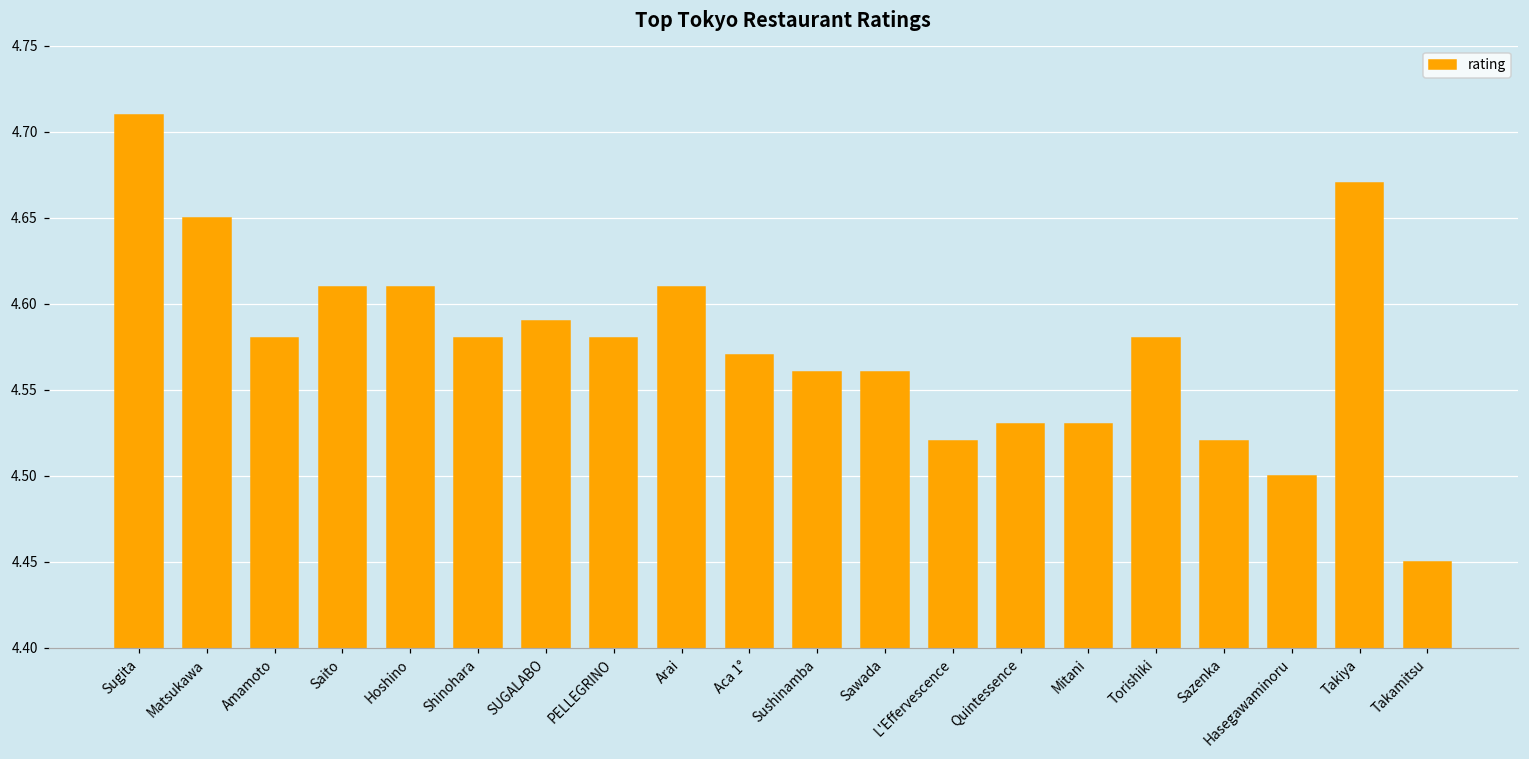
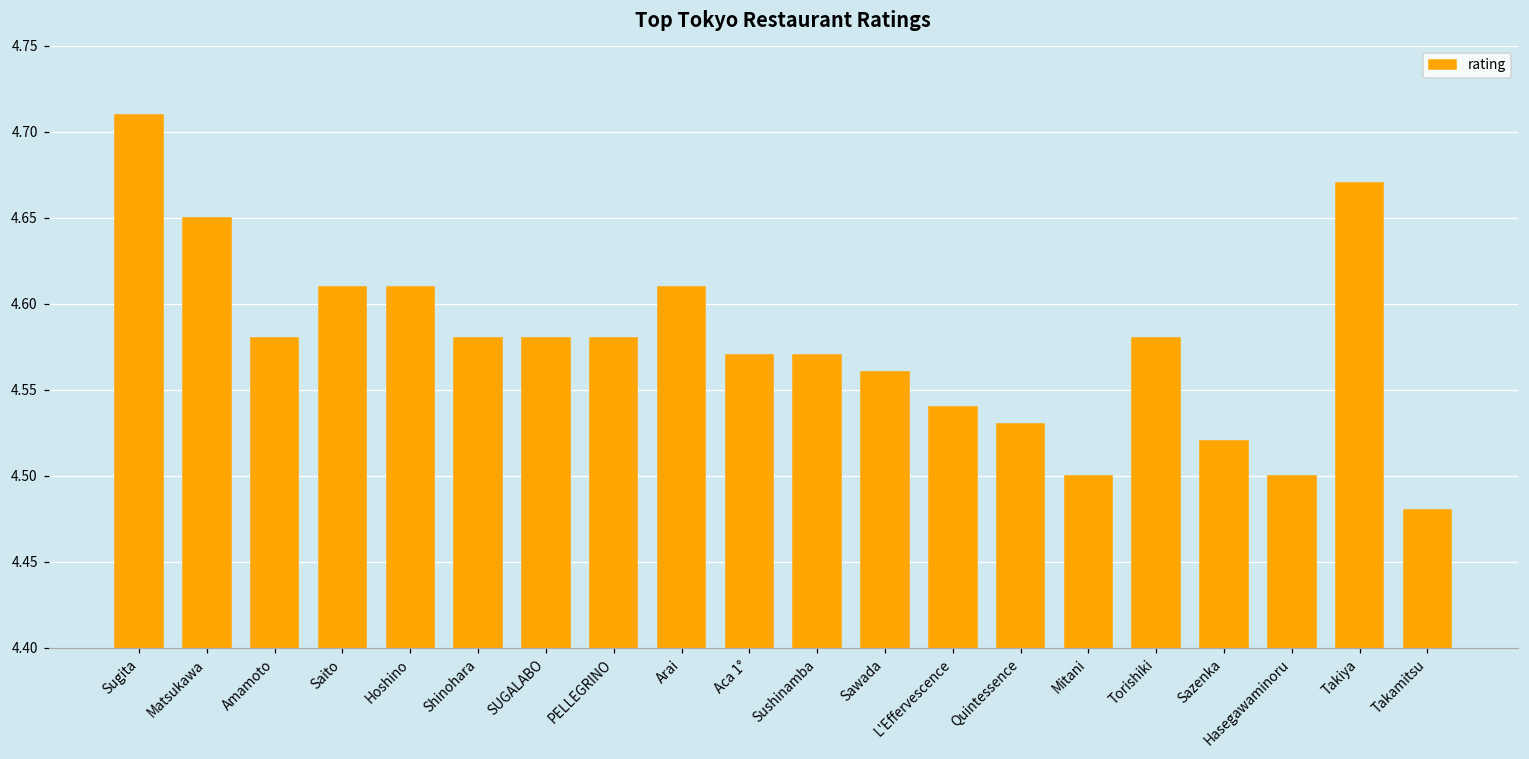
SUGALABO: 4.59 -> 4.58
Sushinamba: 4.56 -> 4.57
L'Effervescence: 4.52 -> 4.54
Mitani: 4.53 -> 4.50
Takamitsu: 4.45 -> 4.48
